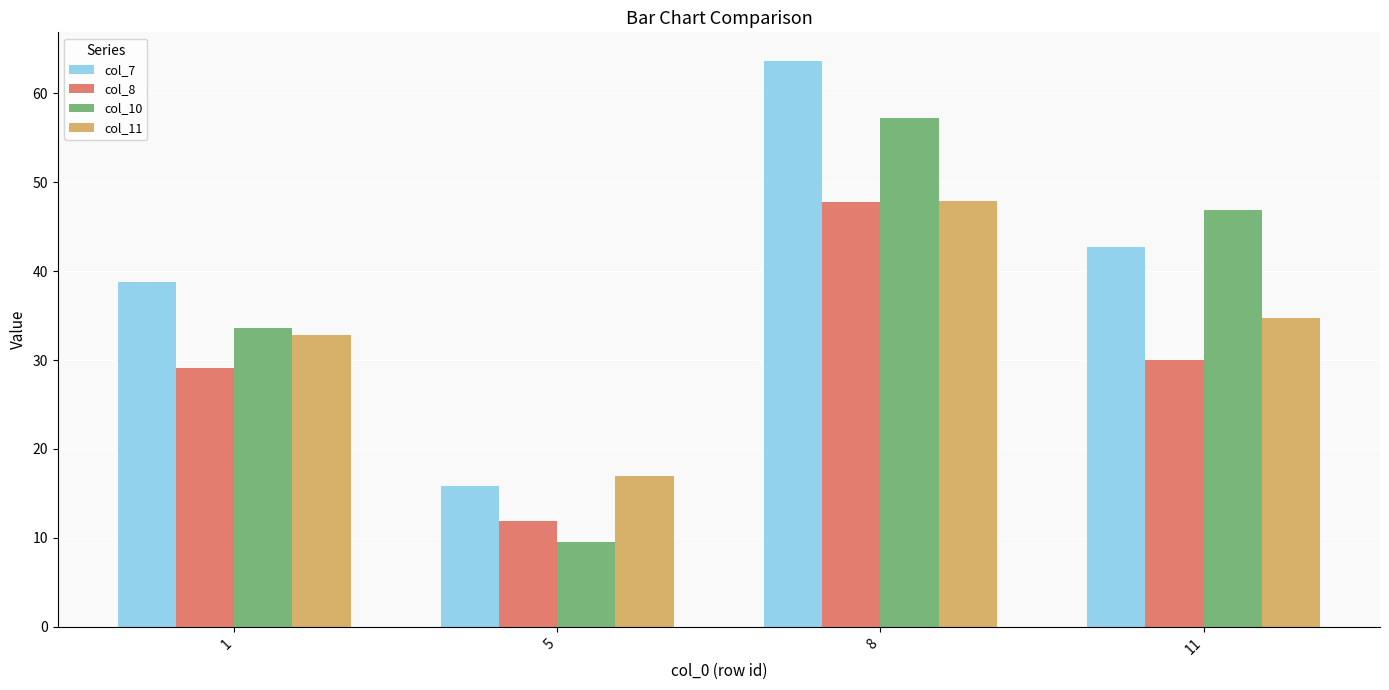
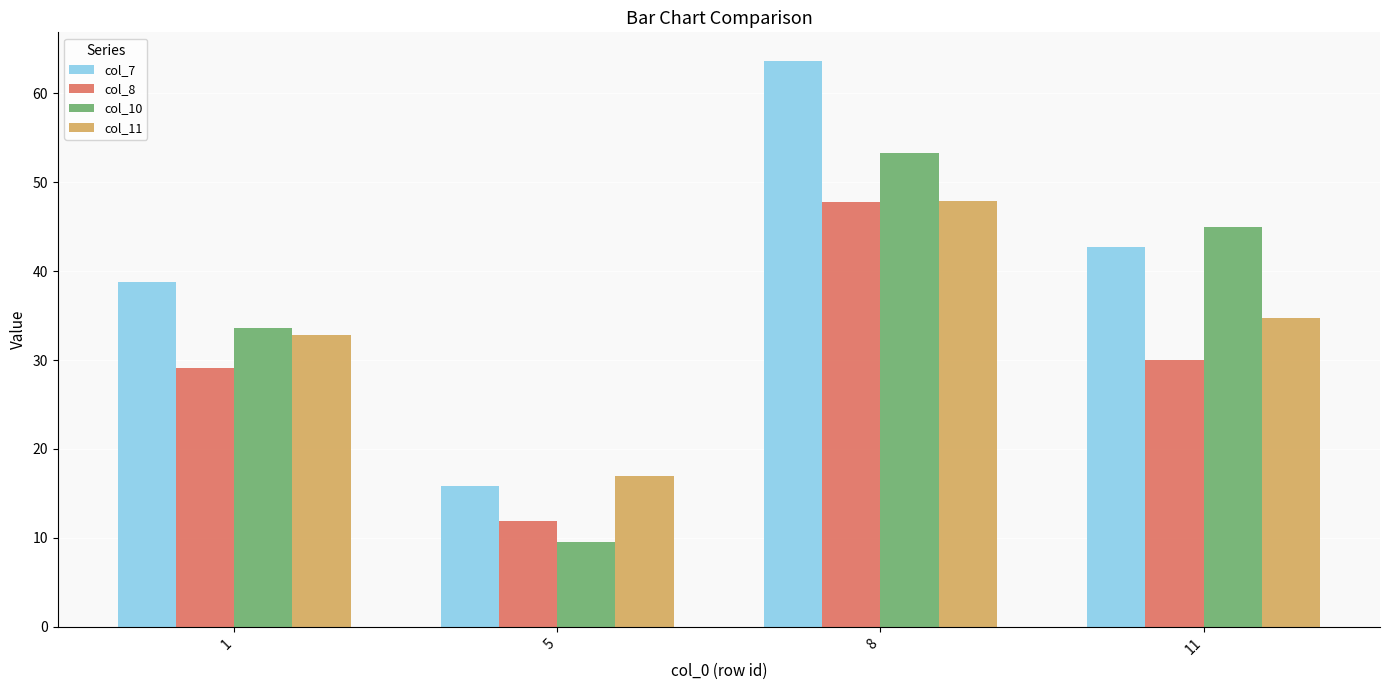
col_10, 8: 57 -> 53
col_10, 11: 47 -> 45
